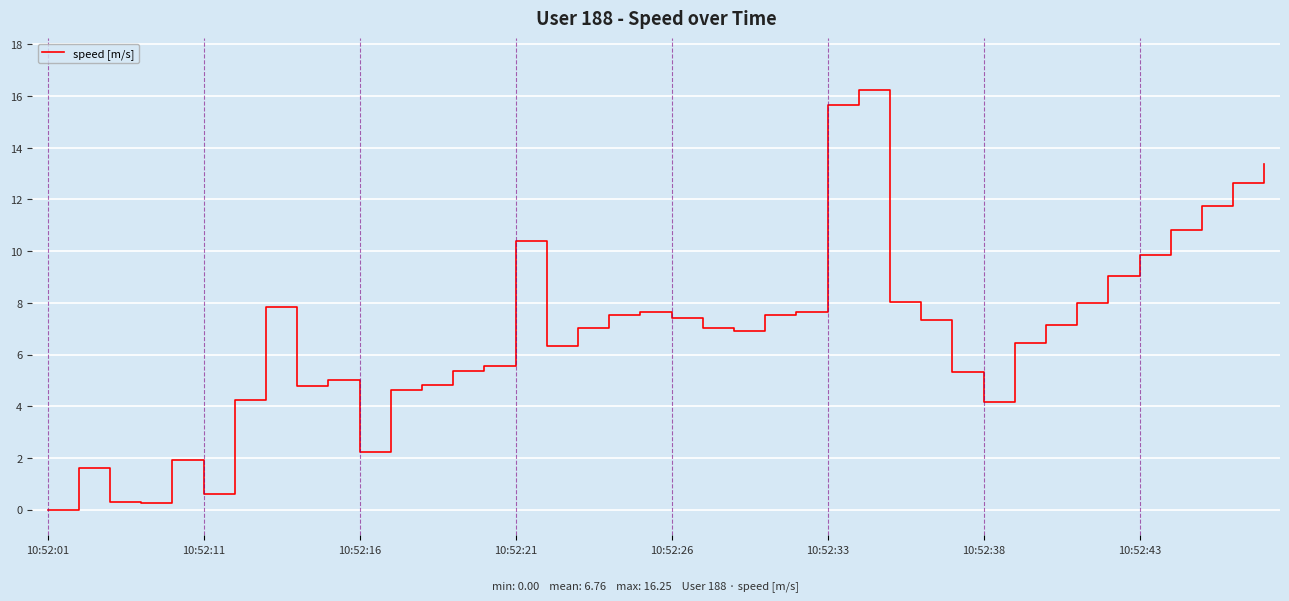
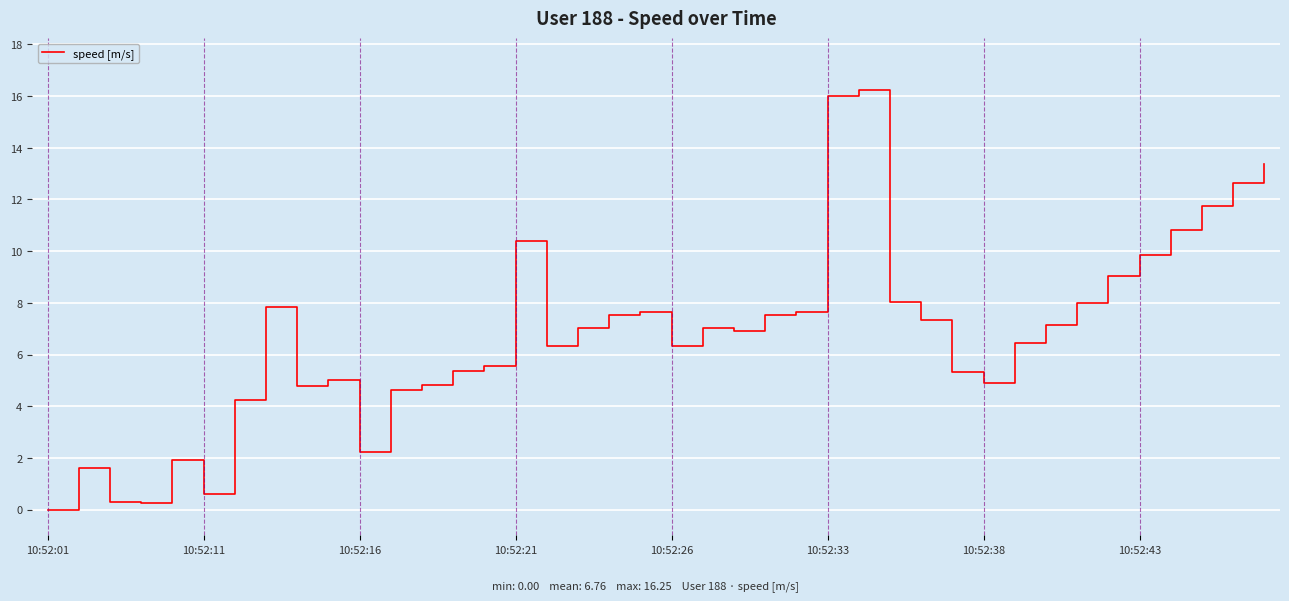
10:52:26: 7.4 -> 6.3
10:52:33: 15.7 -> 16.0
10:52:38: 4.2 -> 4.9
